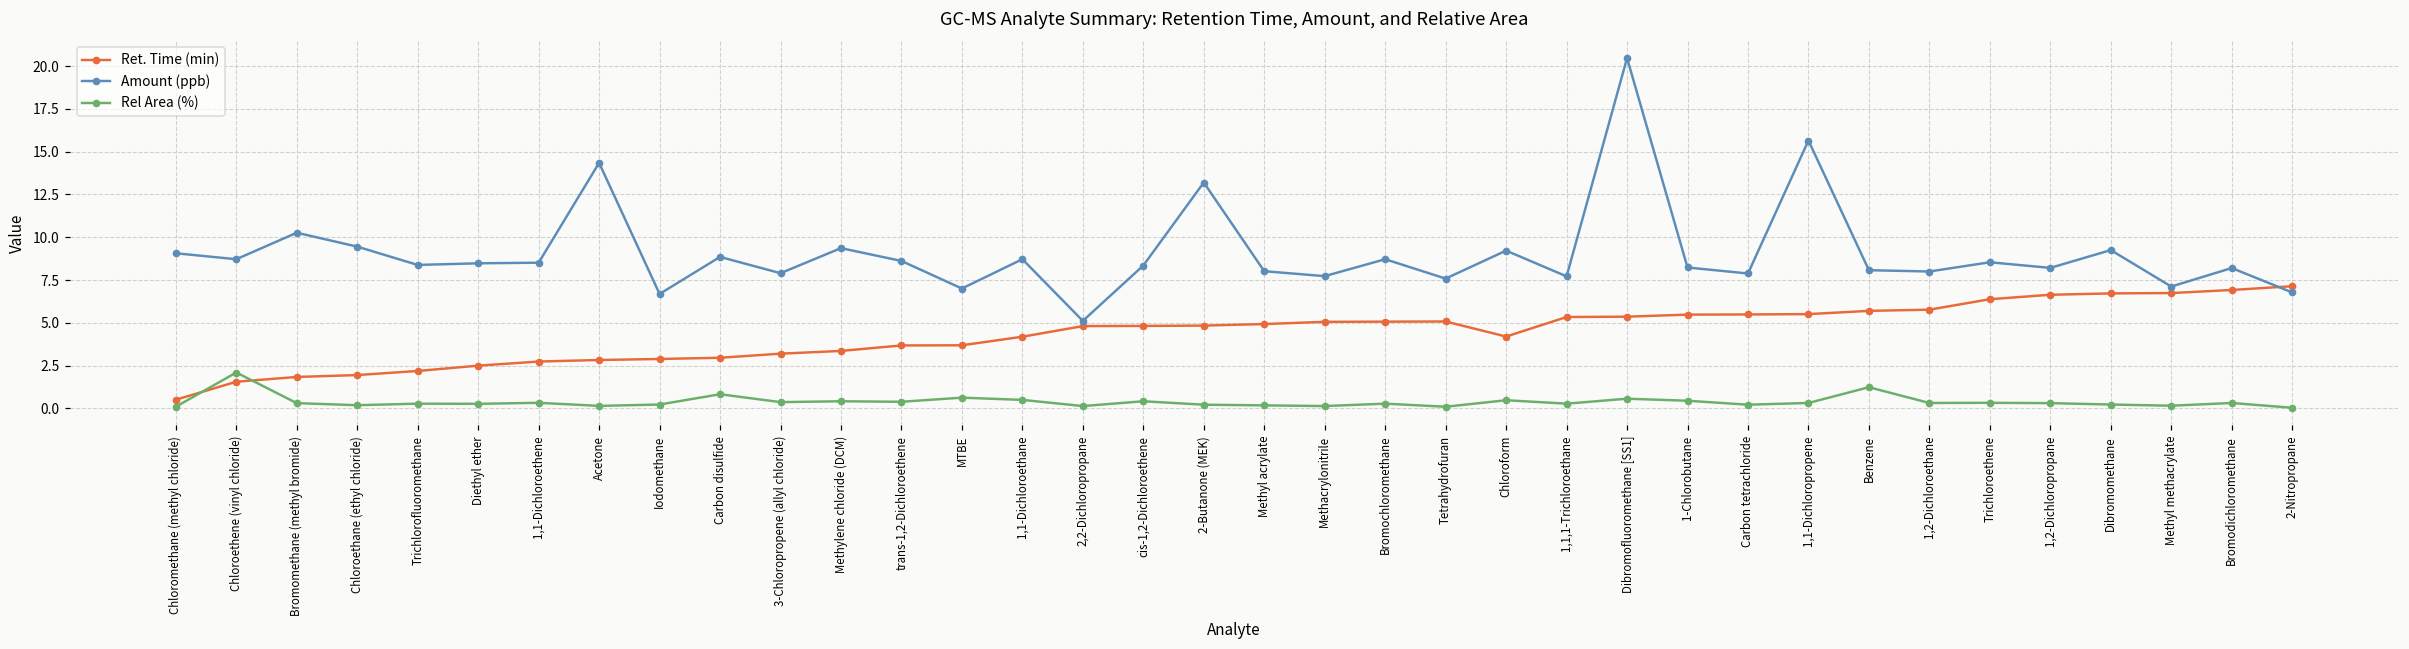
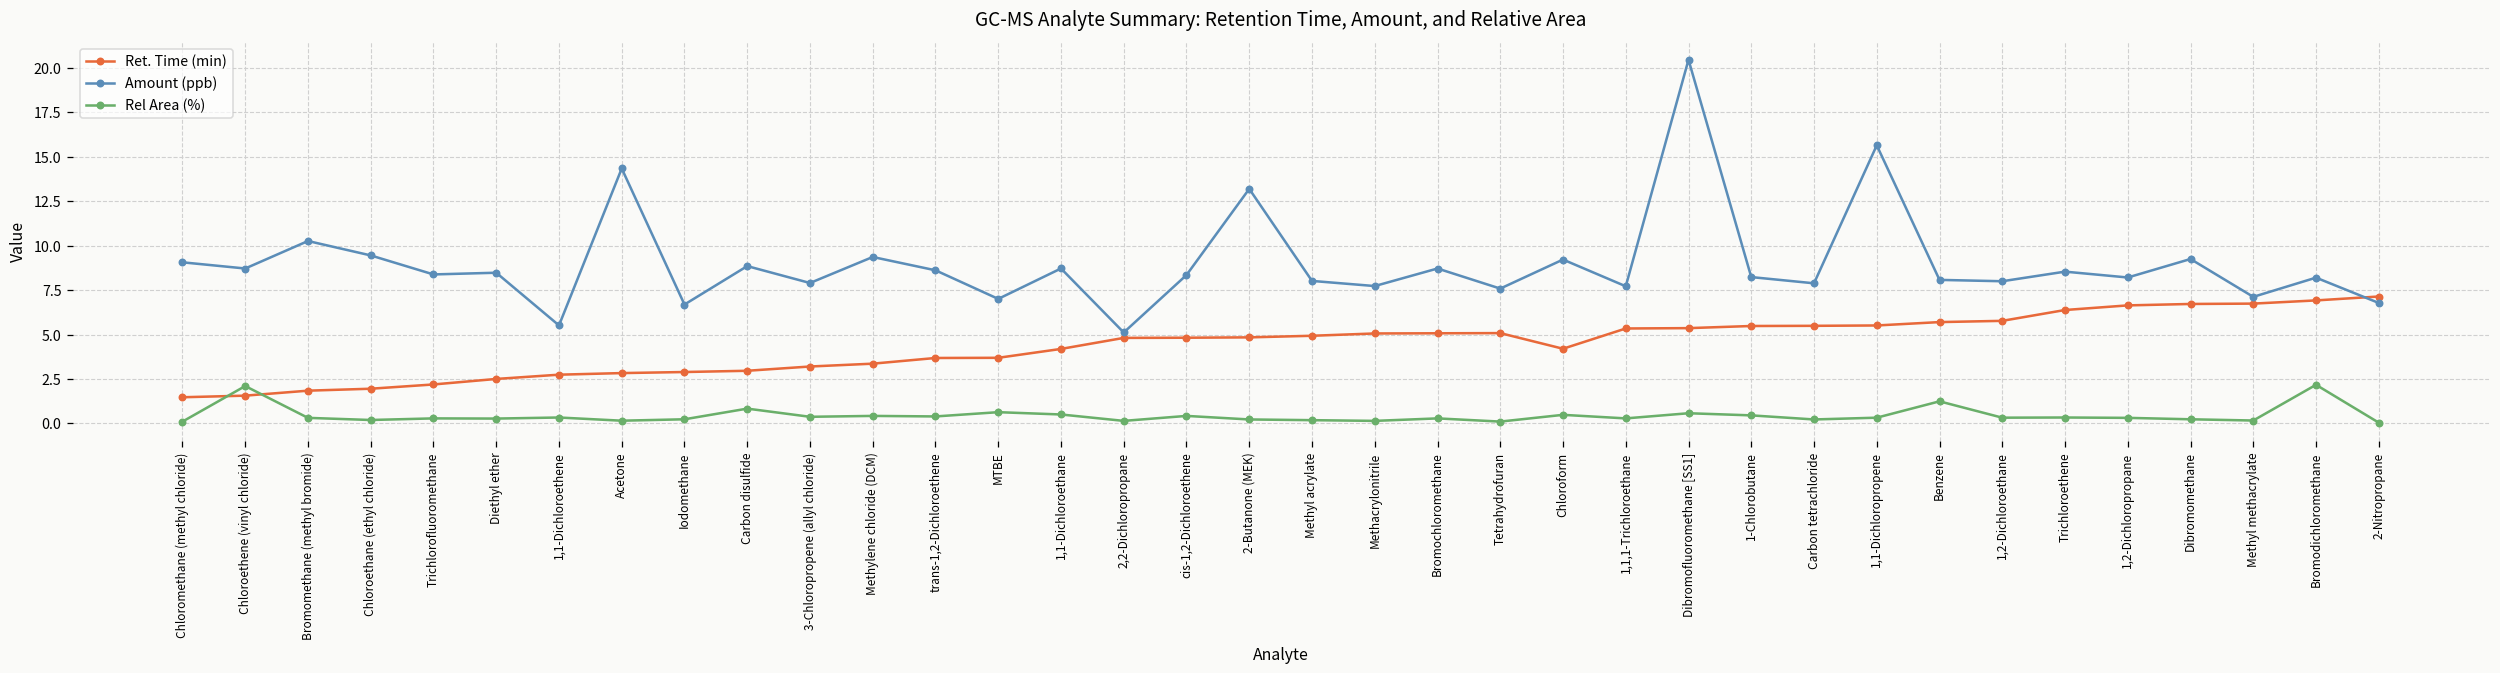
Ret. Time (min), Chloromethane (methyl chloride): 0.5 -> 1.5
Amount (ppb), 1,1-Dichloroethene: 8.5 -> 5.5
Rel Area (%), Bromodichloromethane: 0.3 -> 2.2
